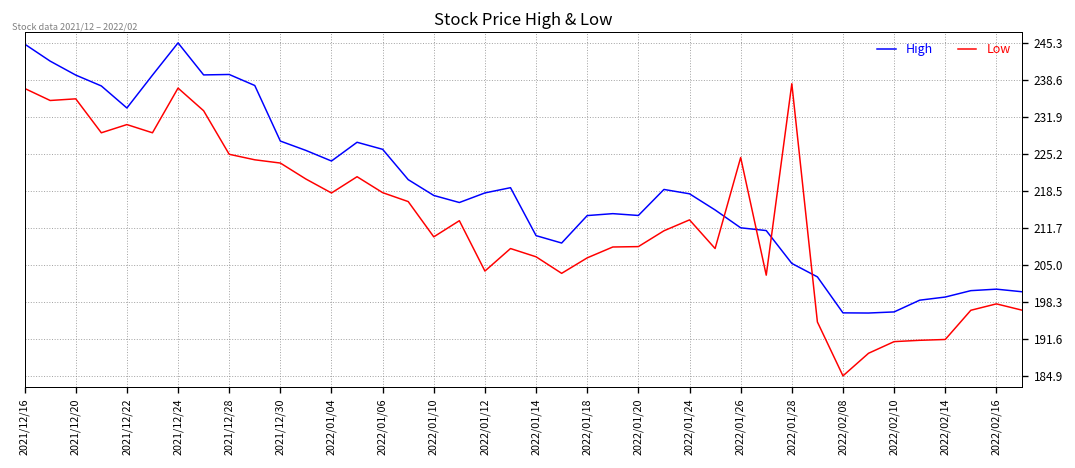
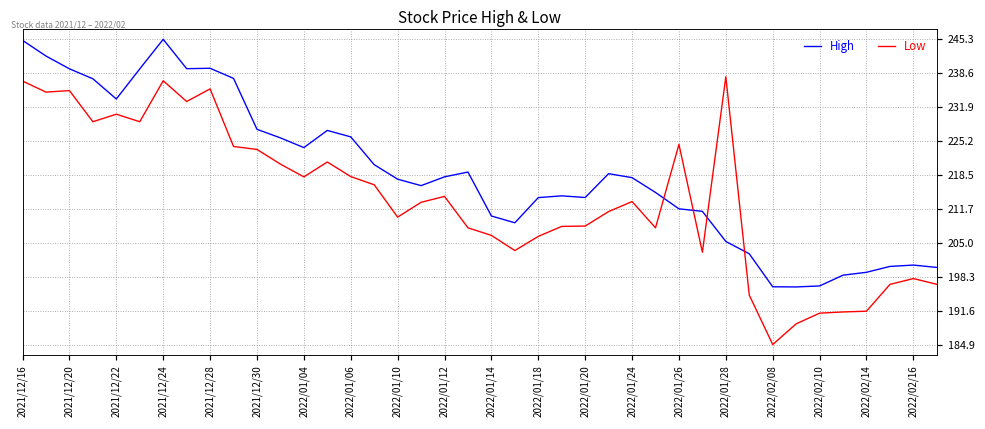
Low, 2021/12/28: 225 -> 236
Low, 2022/01/12: 204 -> 214
